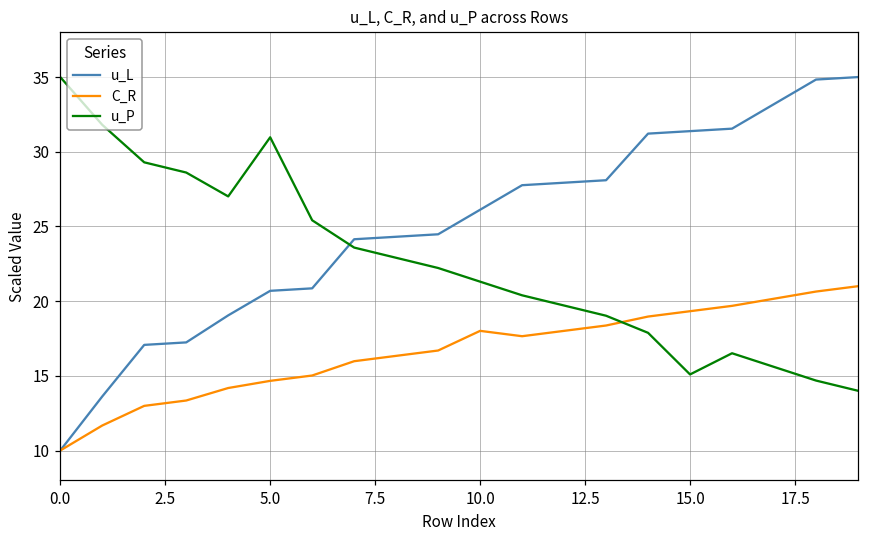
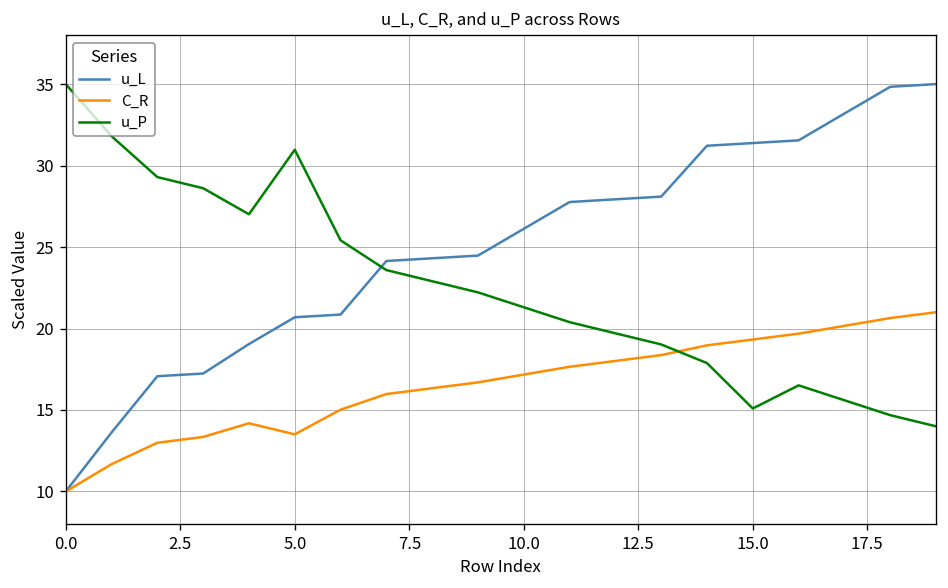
C_R, 5.0: 14.7 -> 13.5
C_R, 10.0: 18.0 -> 17.2
